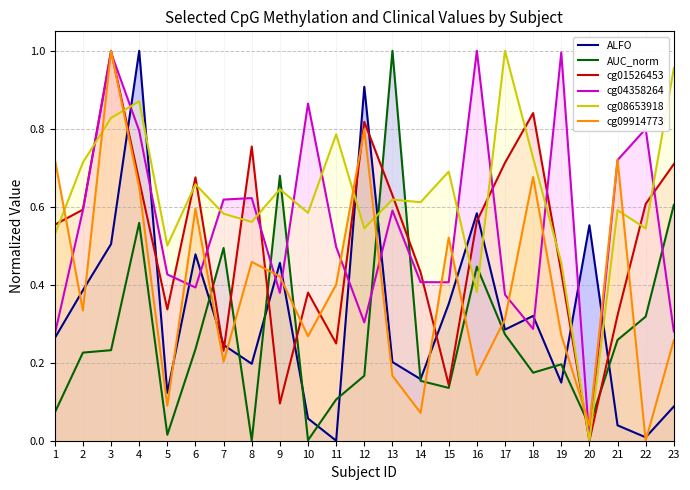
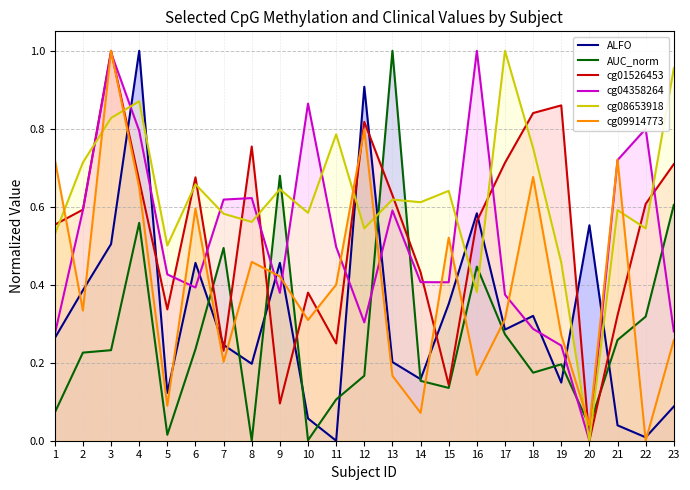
ALFO, 6: 0.48 -> 0.46
cg09914773, 10: 0.27 -> 0.31
cg08653918, 15: 0.69 -> 0.64
cg08653918, 18: 0.73 -> 0.75
cg01526453, 19: 0.43 -> 0.86
cg04358264, 19: 1.00 -> 0.24
